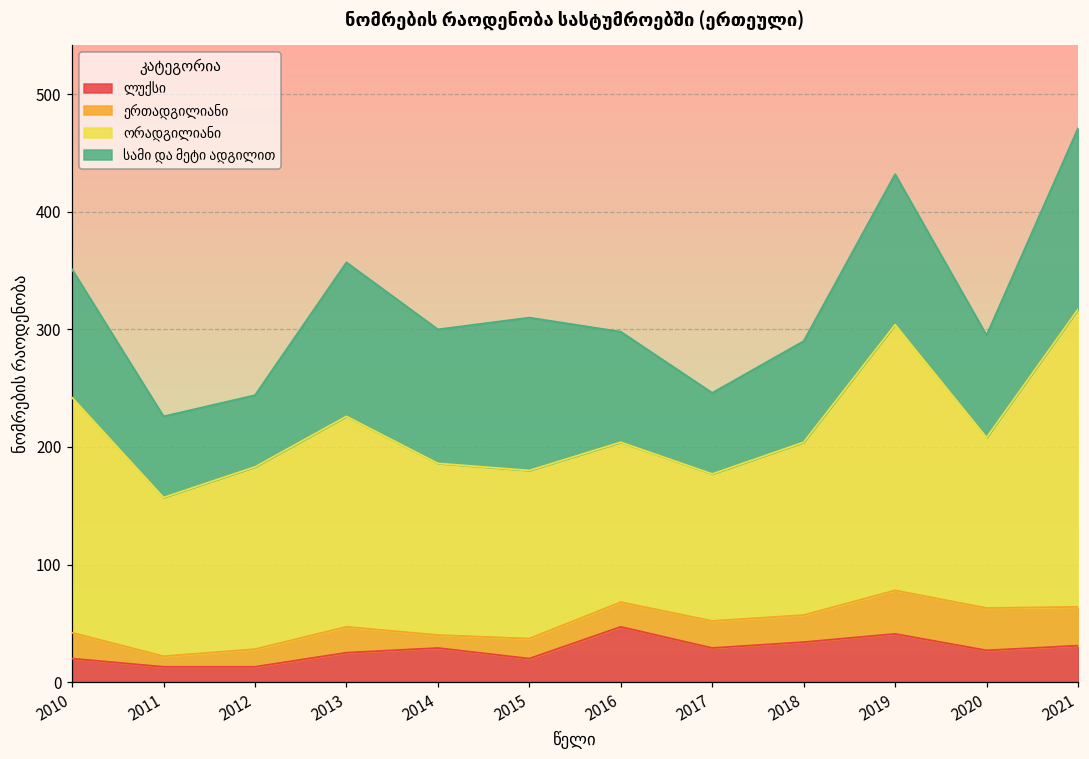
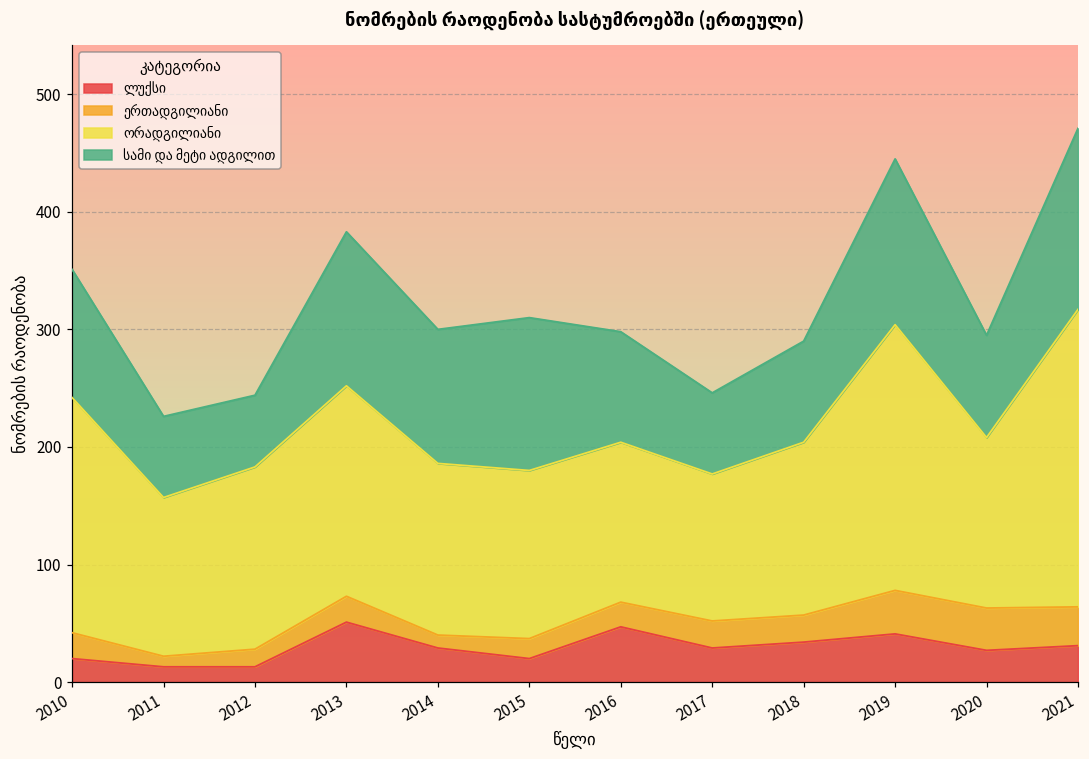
ლუქსი, 2013: 25 -> 51
სამი და მეტი ადგილით, 2019: 128 -> 141
